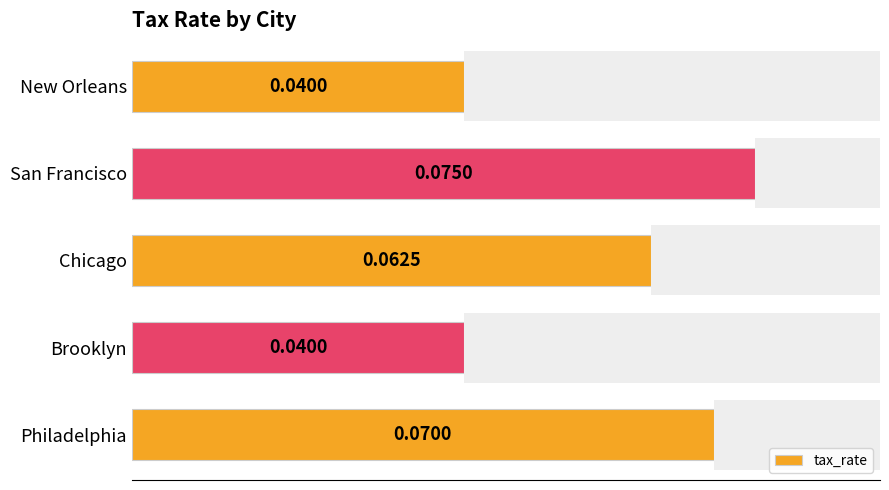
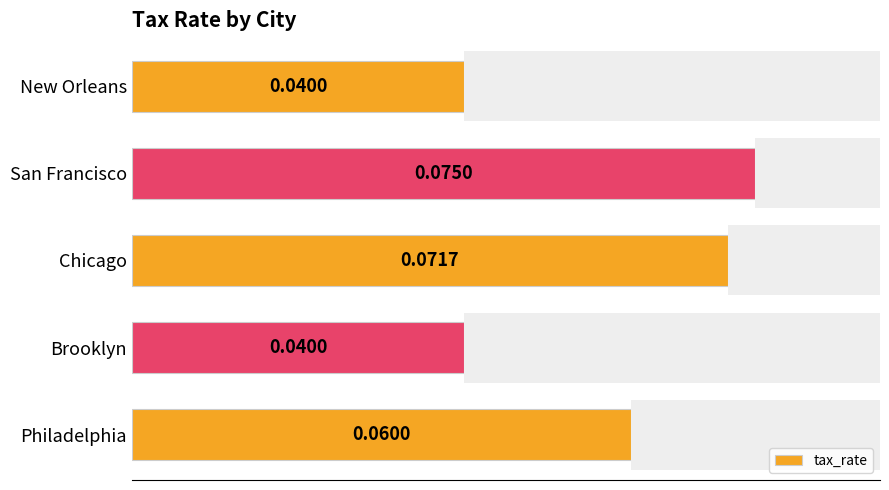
tax_rate, Chicago: 0.0625 -> 0.0717
tax_rate, Philadelphia: 0.0700 -> 0.0600
